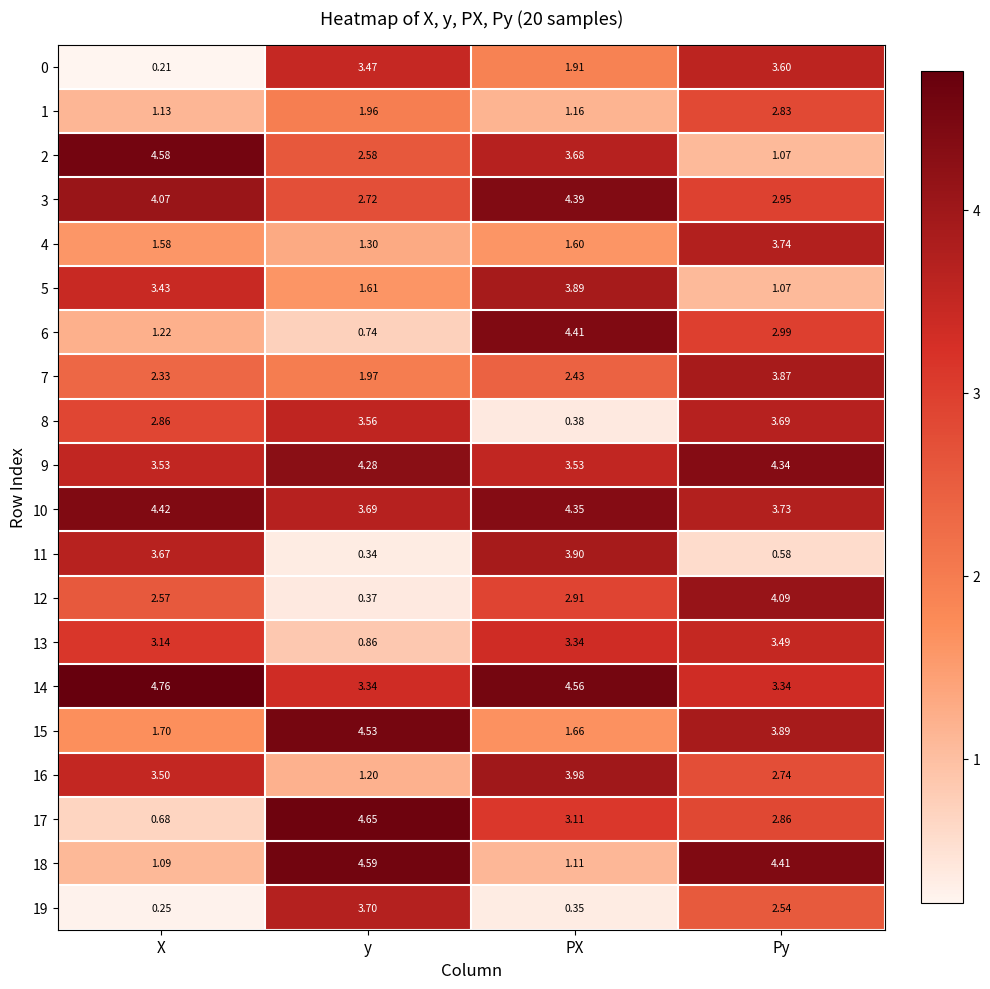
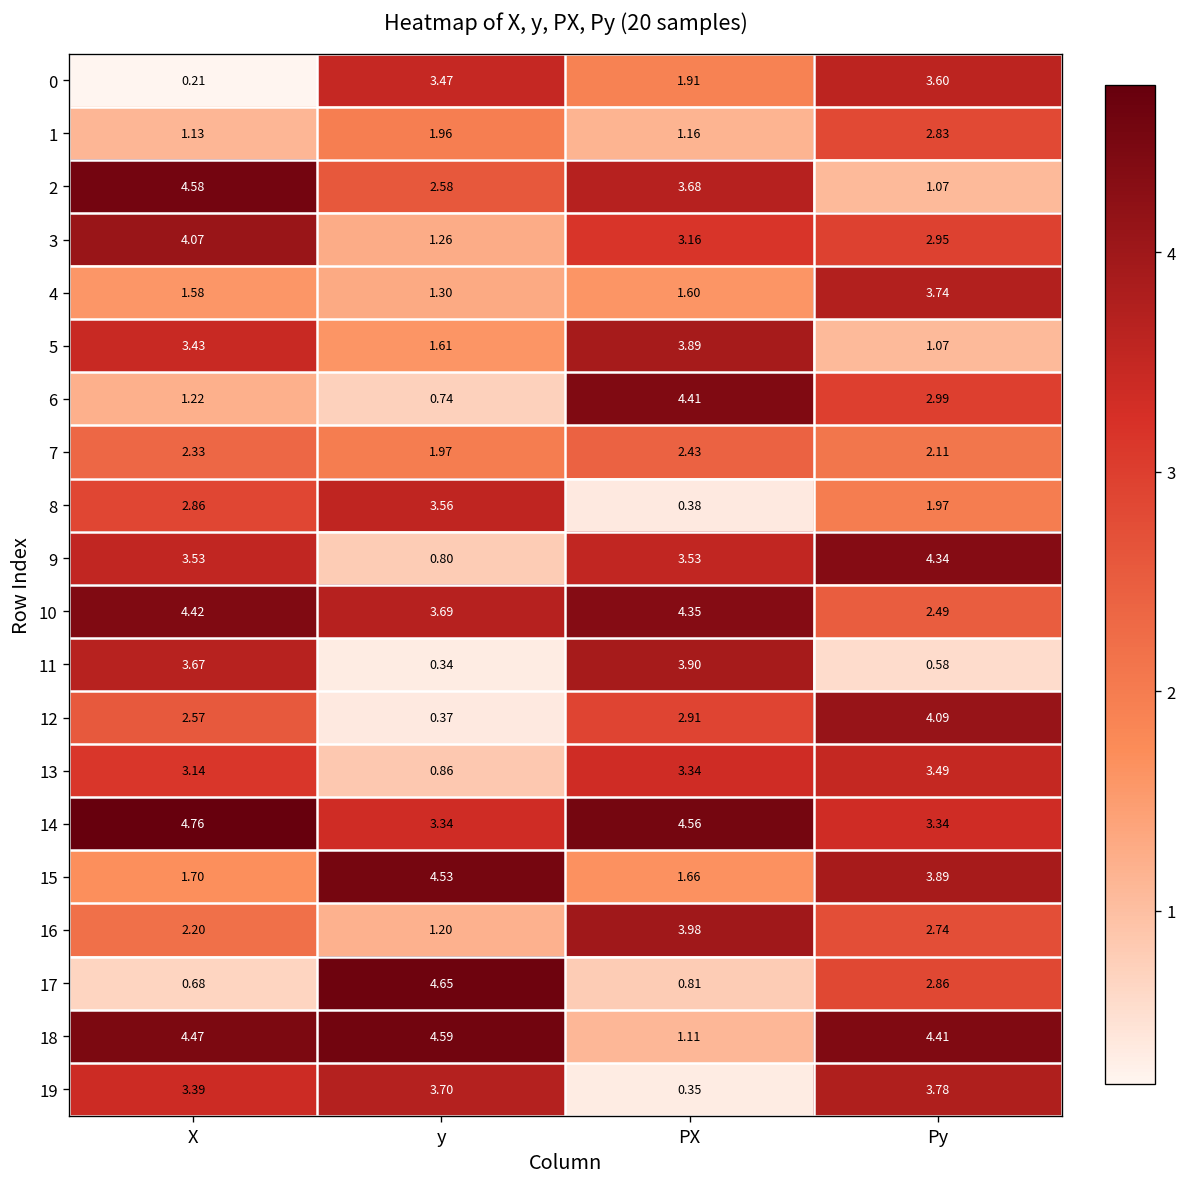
3, y: 2.72 -> 1.26
3, PX: 4.39 -> 3.16
7, Py: 3.87 -> 2.11
8, Py: 3.69 -> 1.97
9, y: 4.28 -> 0.80
10, Py: 3.73 -> 2.49
16, X: 3.50 -> 2.20
17, PX: 3.11 -> 0.81
18, X: 1.09 -> 4.47
19, X: 0.25 -> 3.39
19, Py: 2.54 -> 3.78
